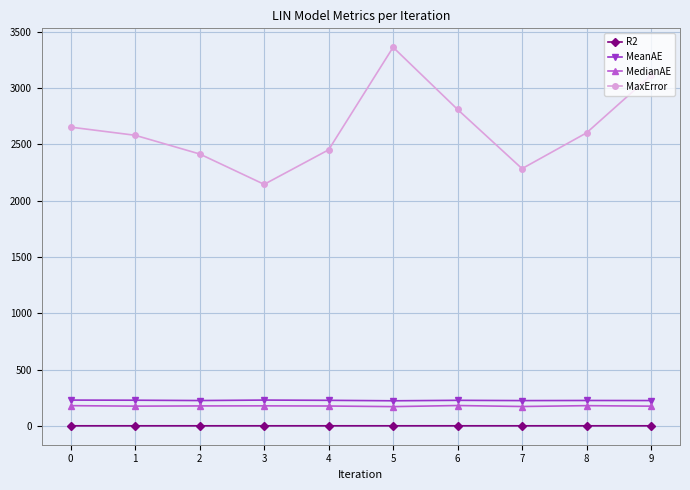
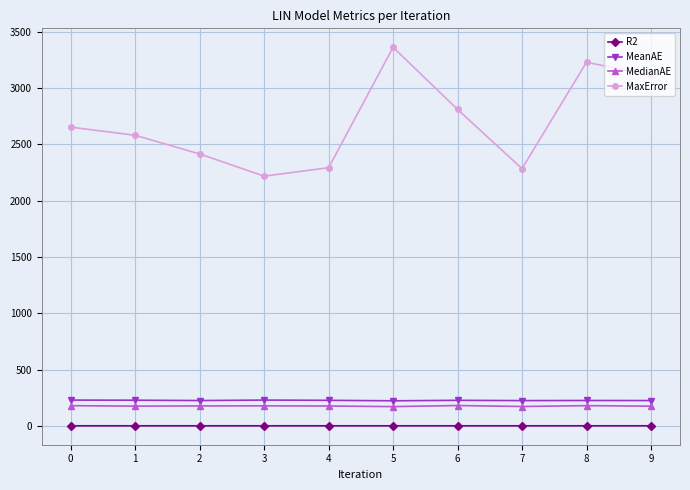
MaxError, 3: 2140 -> 2220
MaxError, 4: 2450 -> 2290
MaxError, 8: 2600 -> 3230
